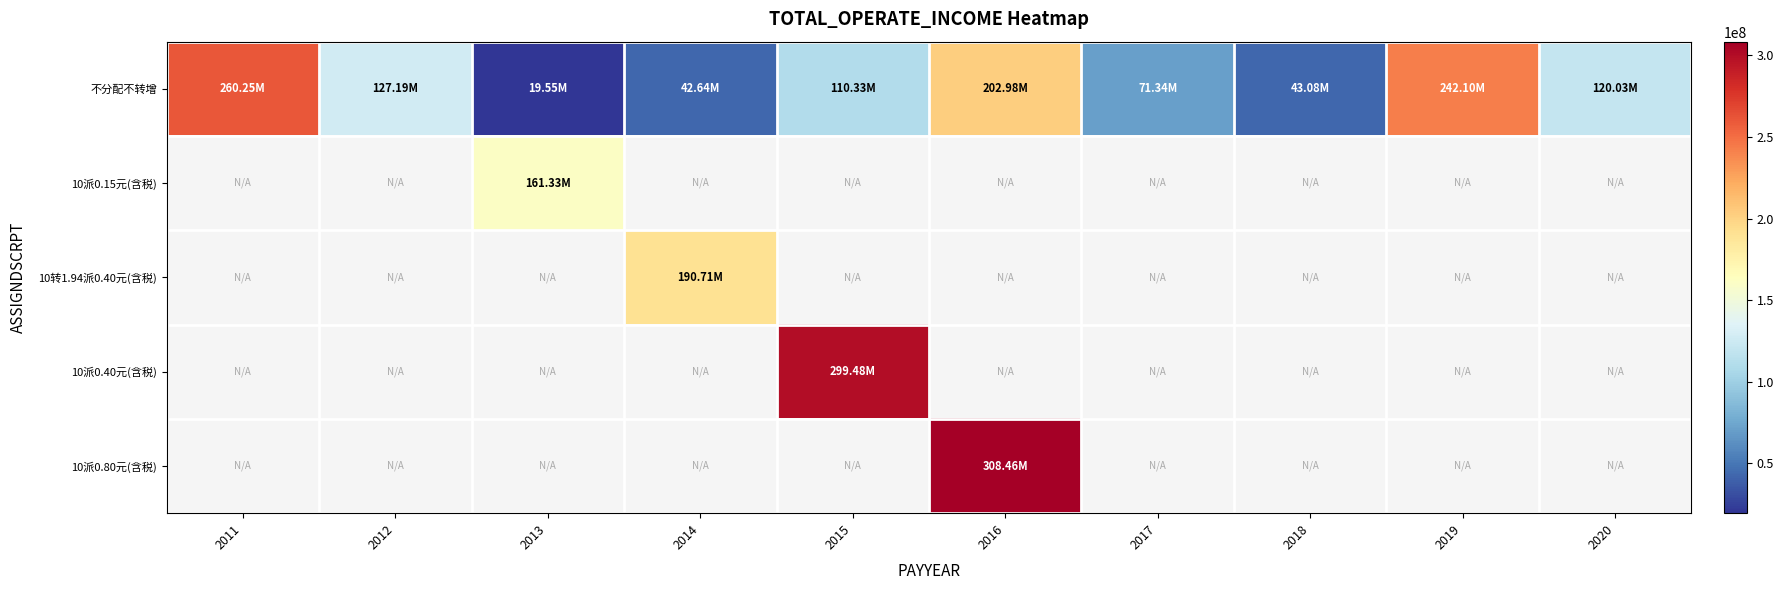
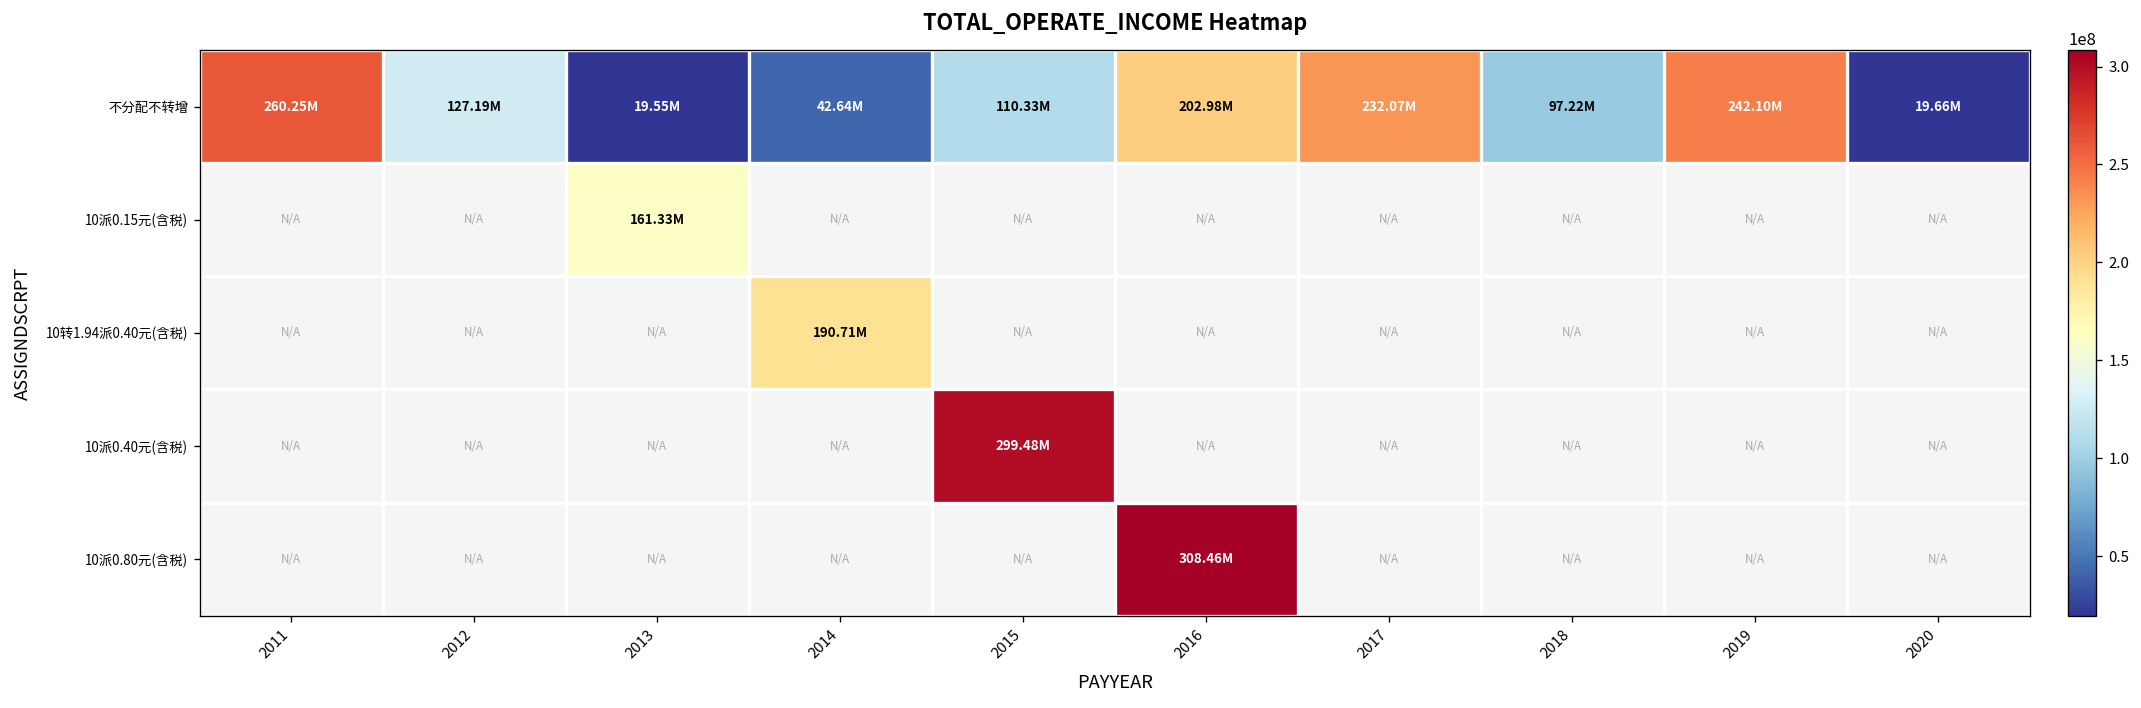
不分配不转增, 2017: 71.34M -> 232.07M
不分配不转增, 2018: 43.08M -> 97.22M
不分配不转增, 2020: 120.03M -> 19.66M
